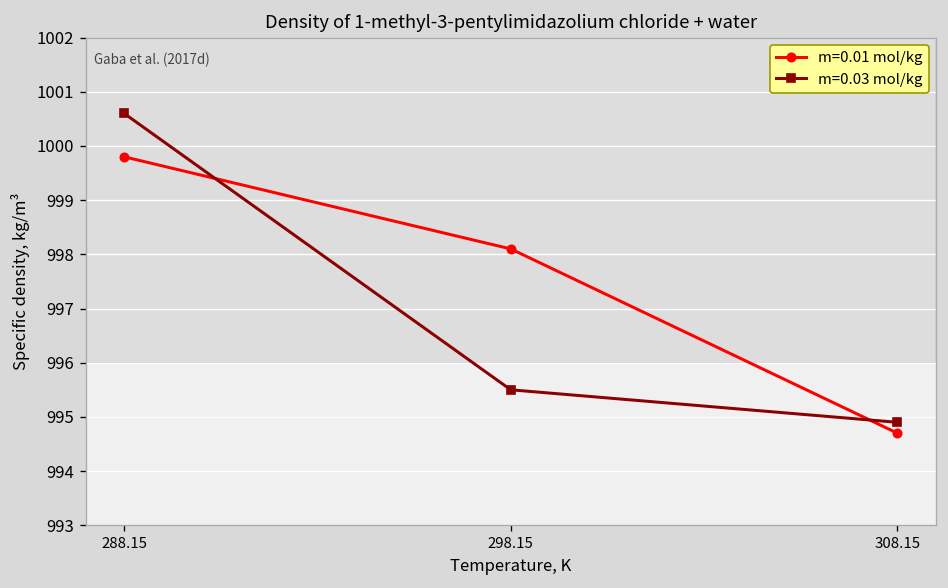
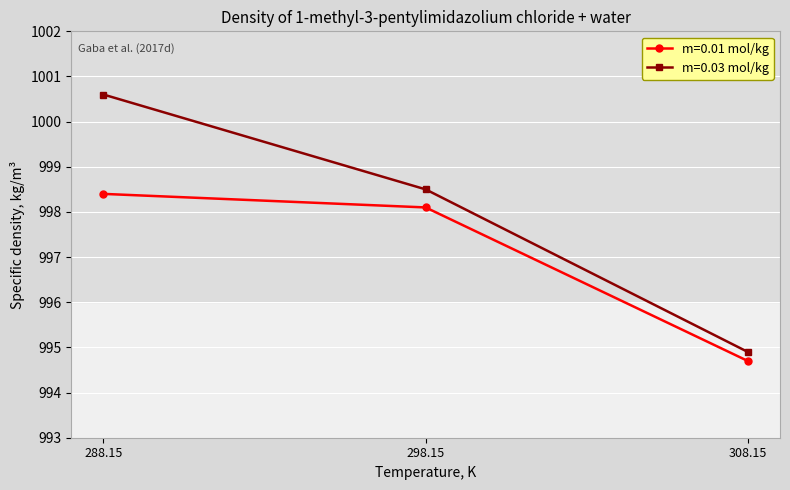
m=0.01 mol/kg, 288.15: 999.8 -> 998.4
m=0.03 mol/kg, 298.15: 995.5 -> 998.5
